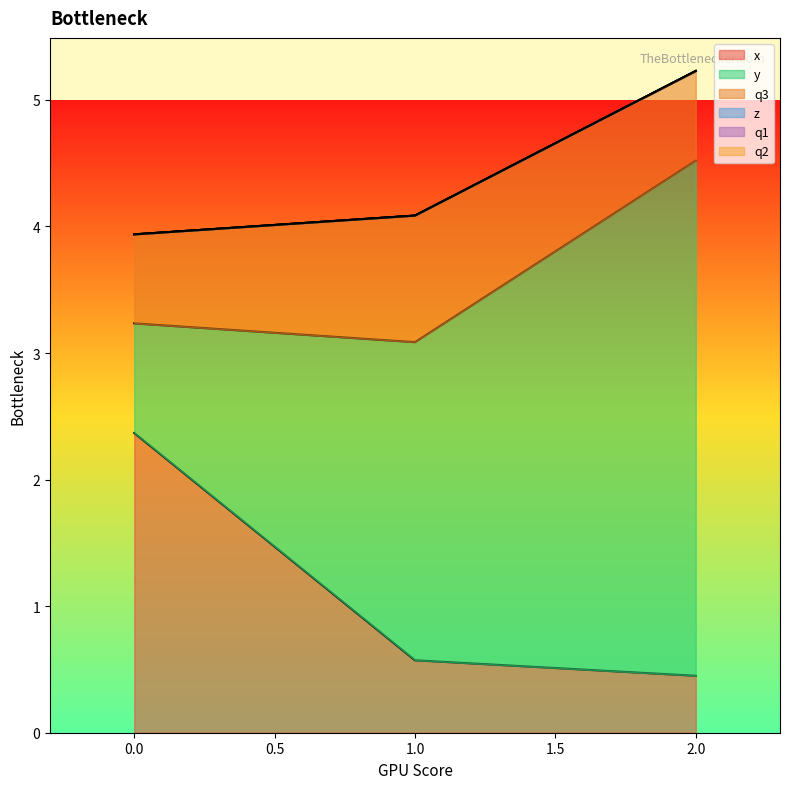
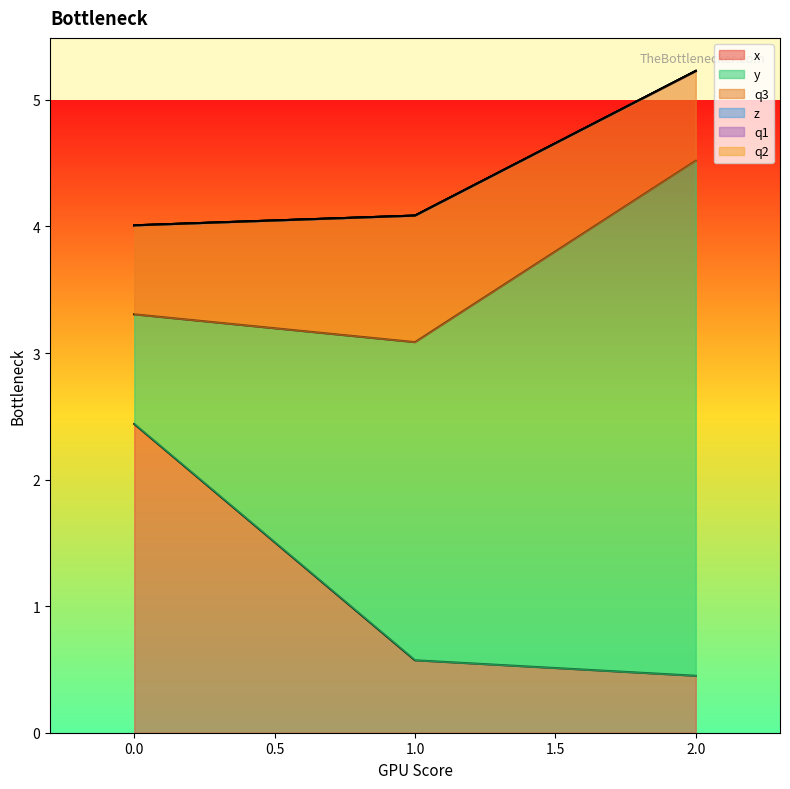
x, 0.0: 2.37 -> 2.44
